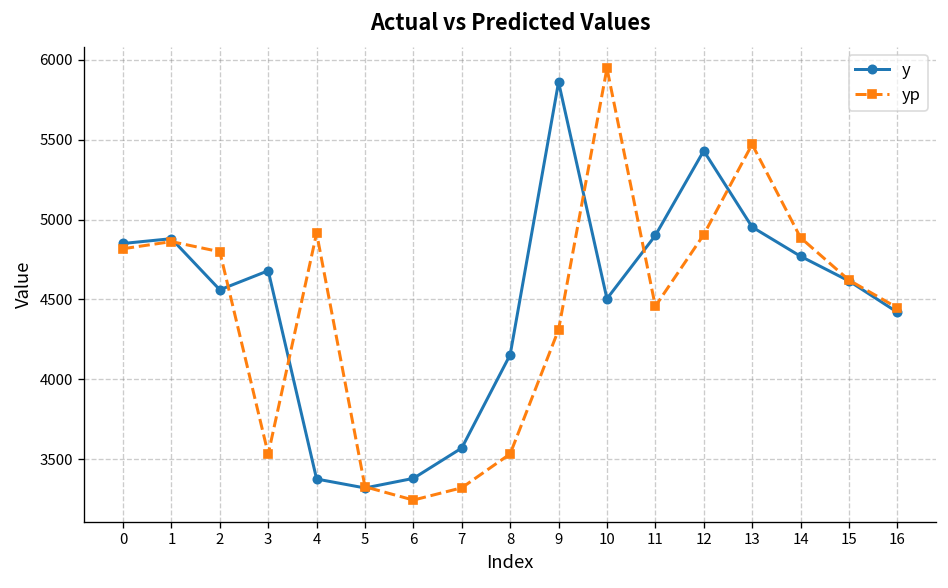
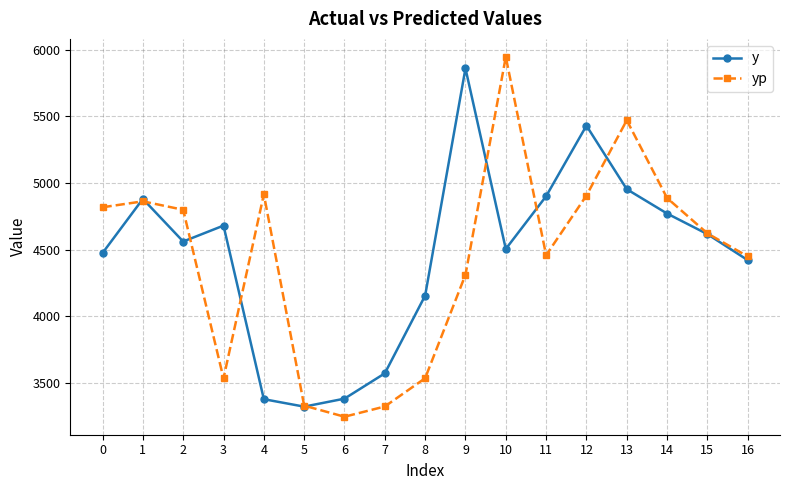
y, 0: 4850 -> 4470
